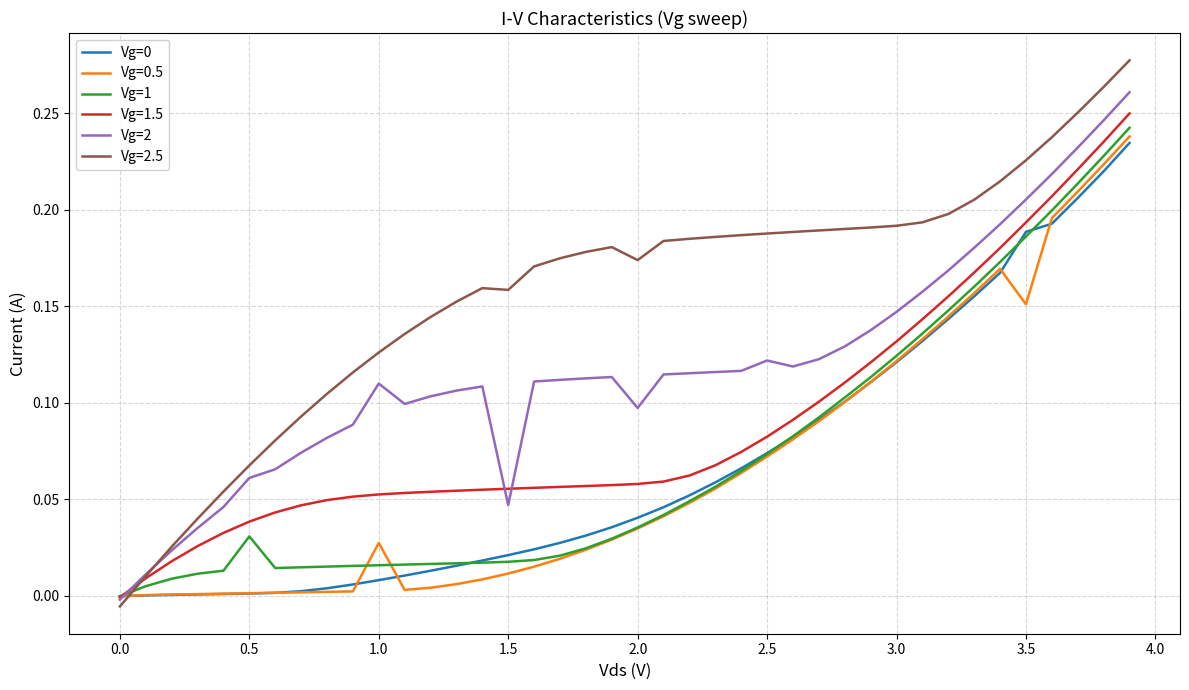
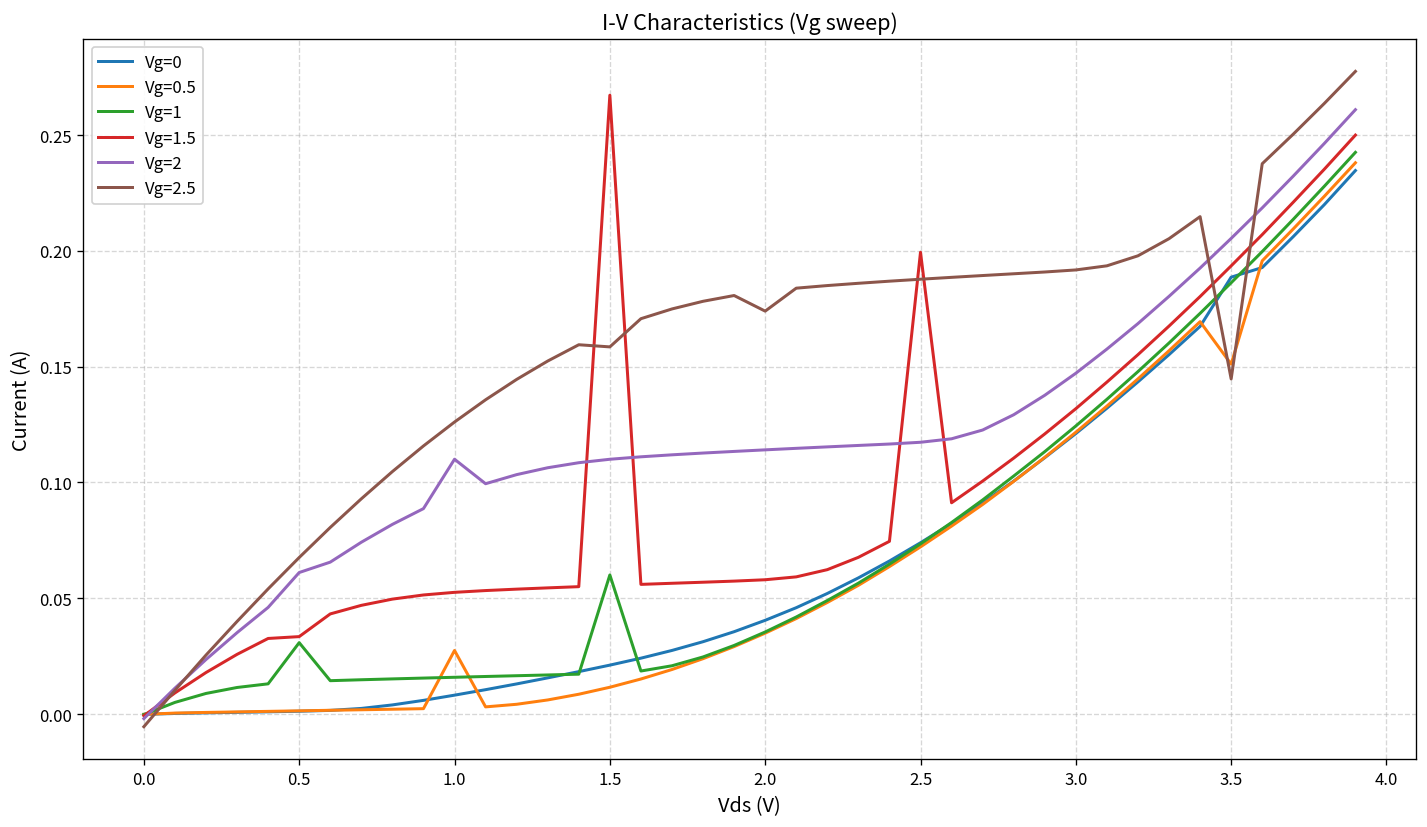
Vg=1.5, 0.5: 0.038 -> 0.033
Vg=1, 1.5: 0.018 -> 0.060
Vg=1.5, 1.5: 0.056 -> 0.267
Vg=2, 1.5: 0.047 -> 0.110
Vg=2, 2.0: 0.097 -> 0.114
Vg=1.5, 2.5: 0.082 -> 0.199
Vg=2, 2.5: 0.122 -> 0.117
Vg=2.5, 3.5: 0.226 -> 0.145
